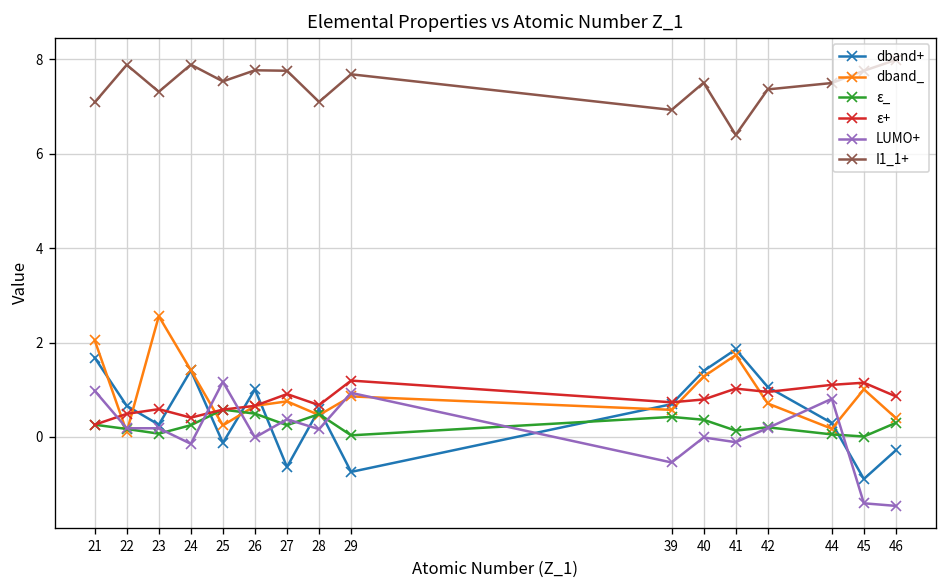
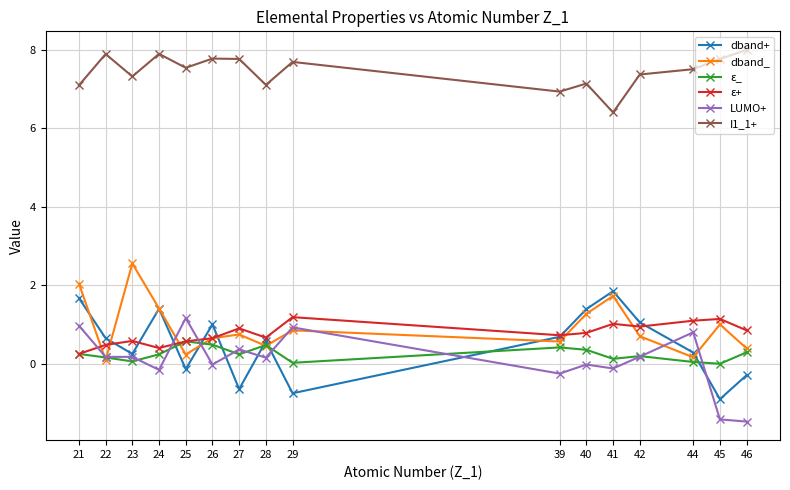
LUMO+, 39: -0.5 -> -0.2
I1_1+, 40: 7.5 -> 7.1
